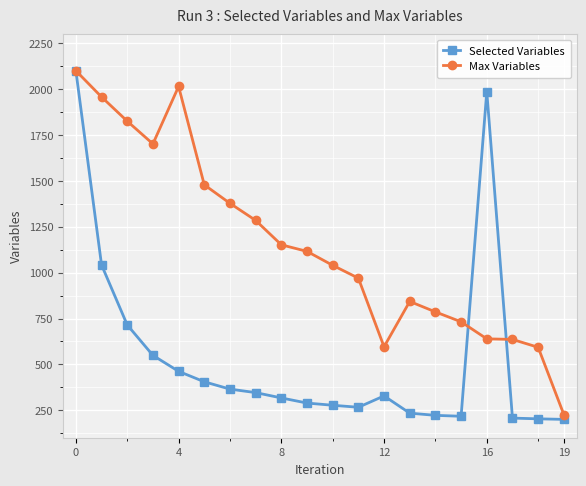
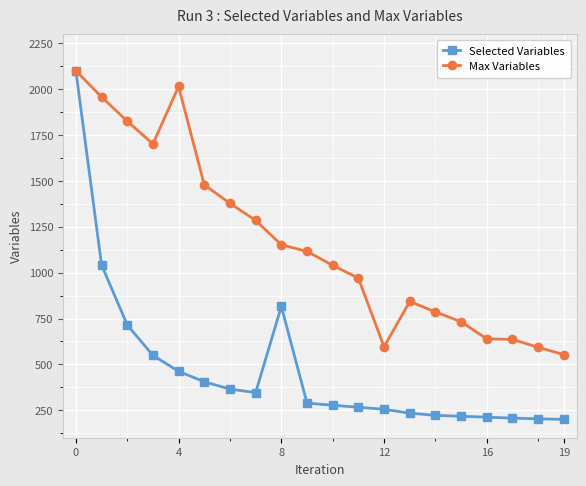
Selected Variables, 8: 320 -> 820
Selected Variables, 12: 330 -> 260
Selected Variables, 16: 1990 -> 210
Max Variables, 19: 230 -> 550
